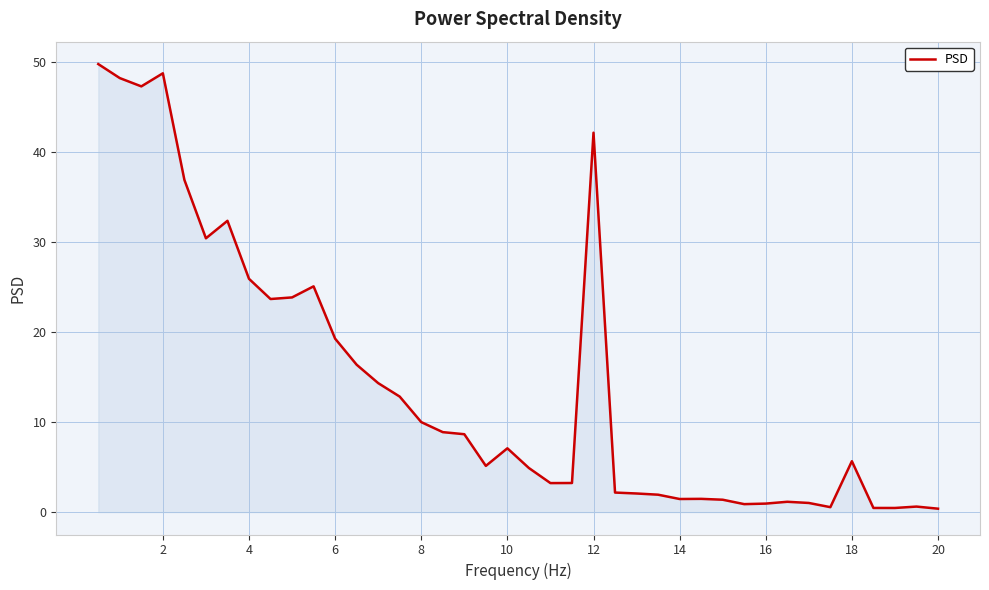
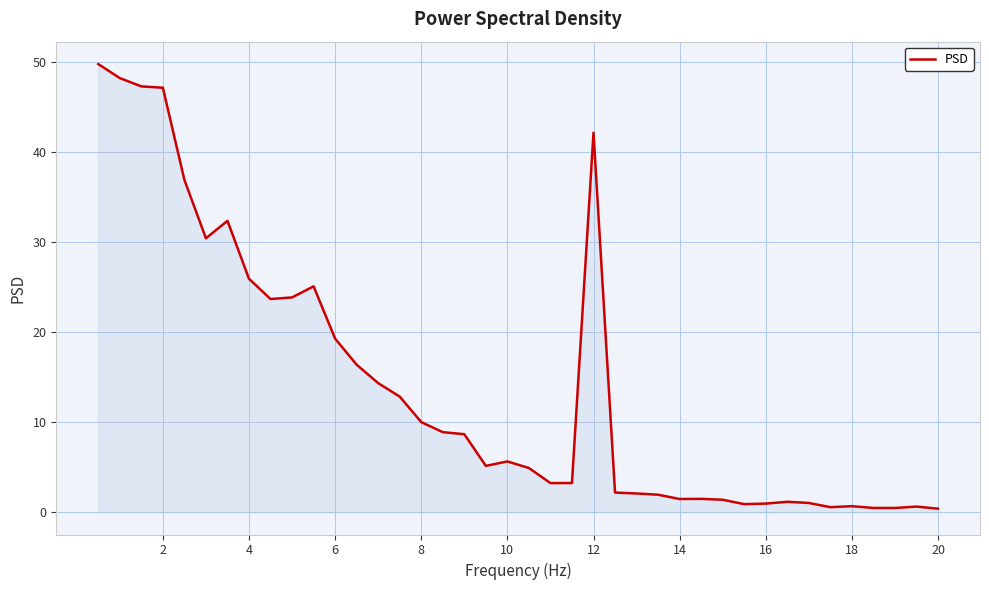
2: 49 -> 47
10: 7 -> 6
18: 6 -> 1
